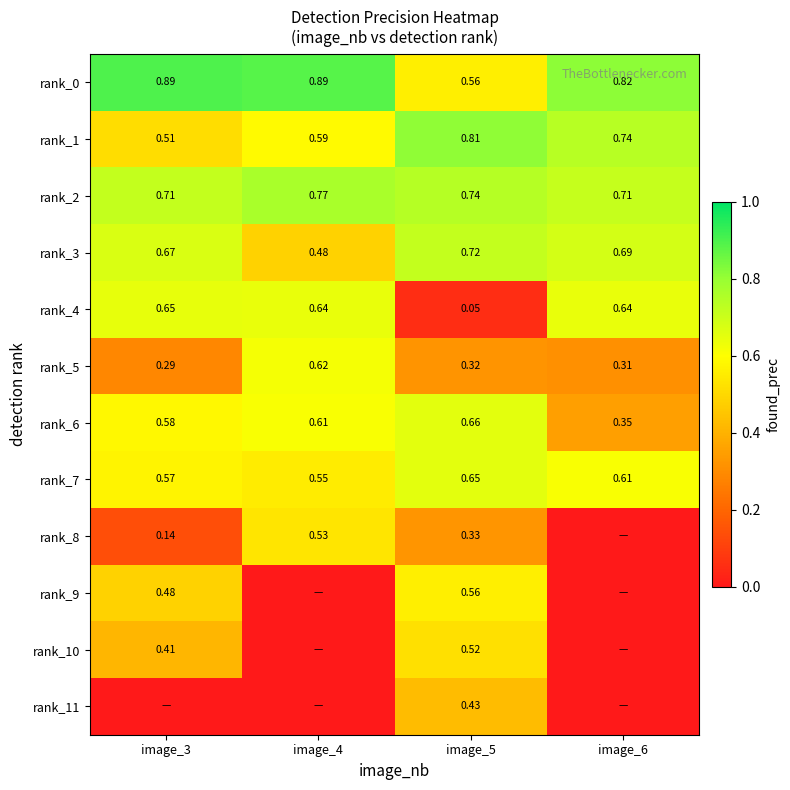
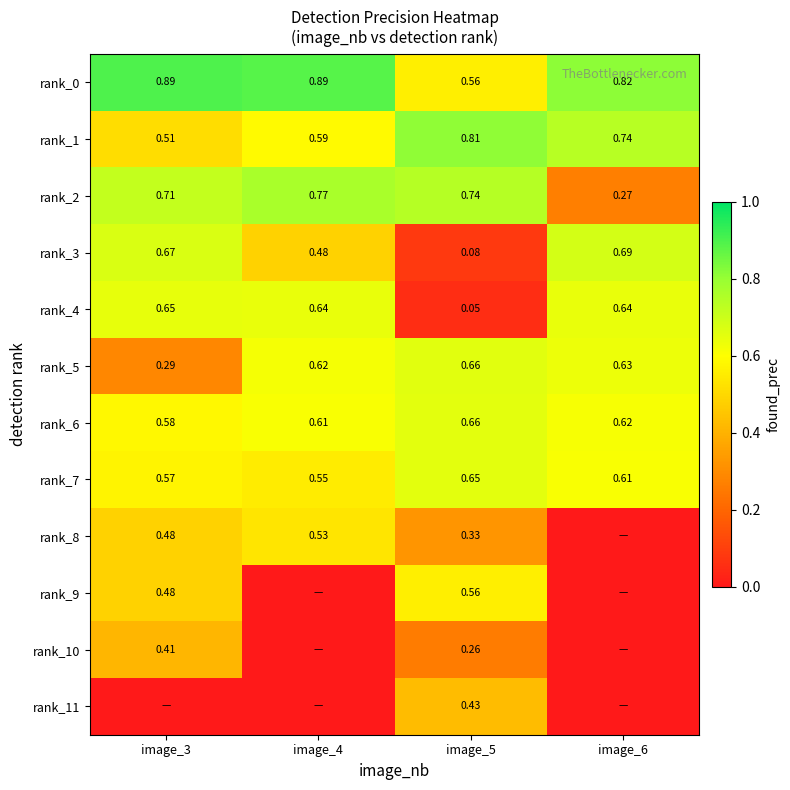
rank_2, image_6: 0.71 -> 0.27
rank_3, image_5: 0.72 -> 0.08
rank_5, image_5: 0.32 -> 0.66
rank_5, image_6: 0.31 -> 0.63
rank_6, image_6: 0.35 -> 0.62
rank_8, image_3: 0.14 -> 0.48
rank_10, image_5: 0.52 -> 0.26
